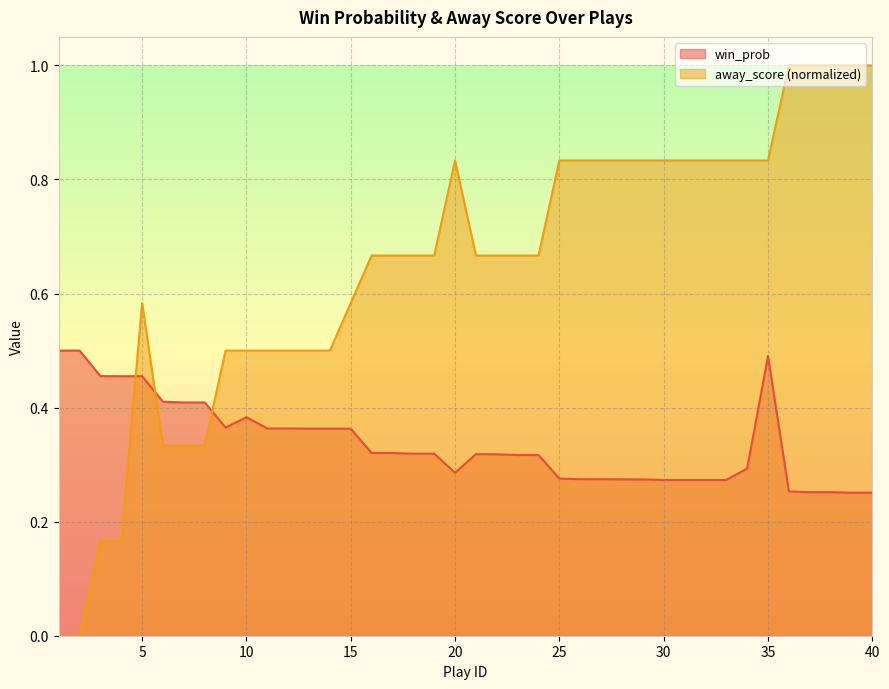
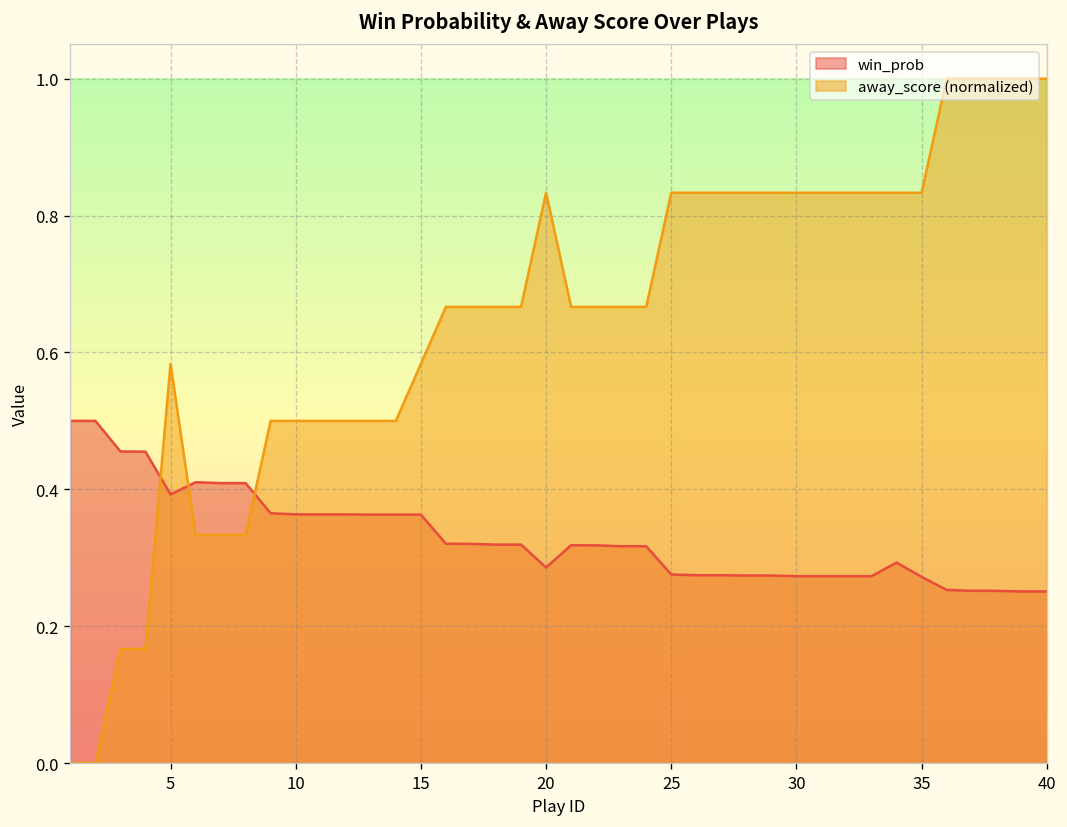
win_prob, 5: 0.46 -> 0.39
win_prob, 10: 0.38 -> 0.36
win_prob, 35: 0.49 -> 0.27
